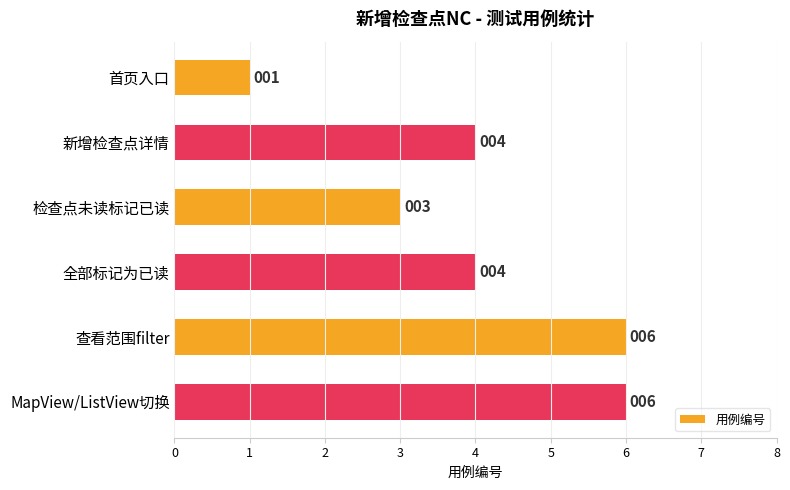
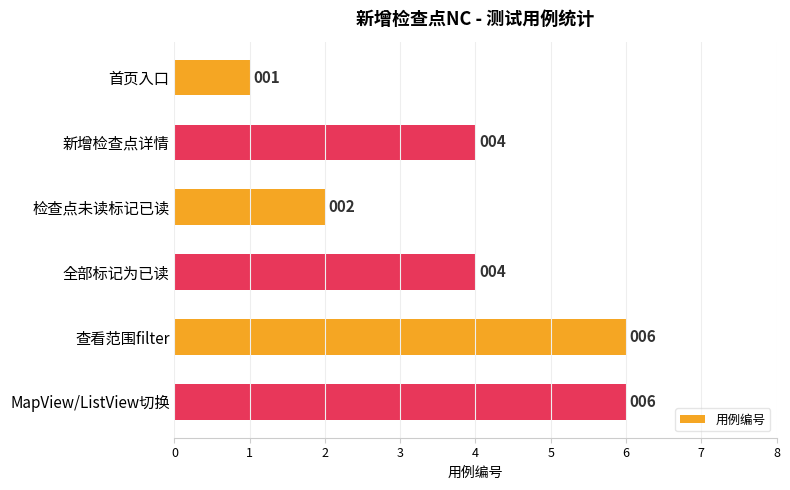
检查点未读标记已读: 003 -> 002
